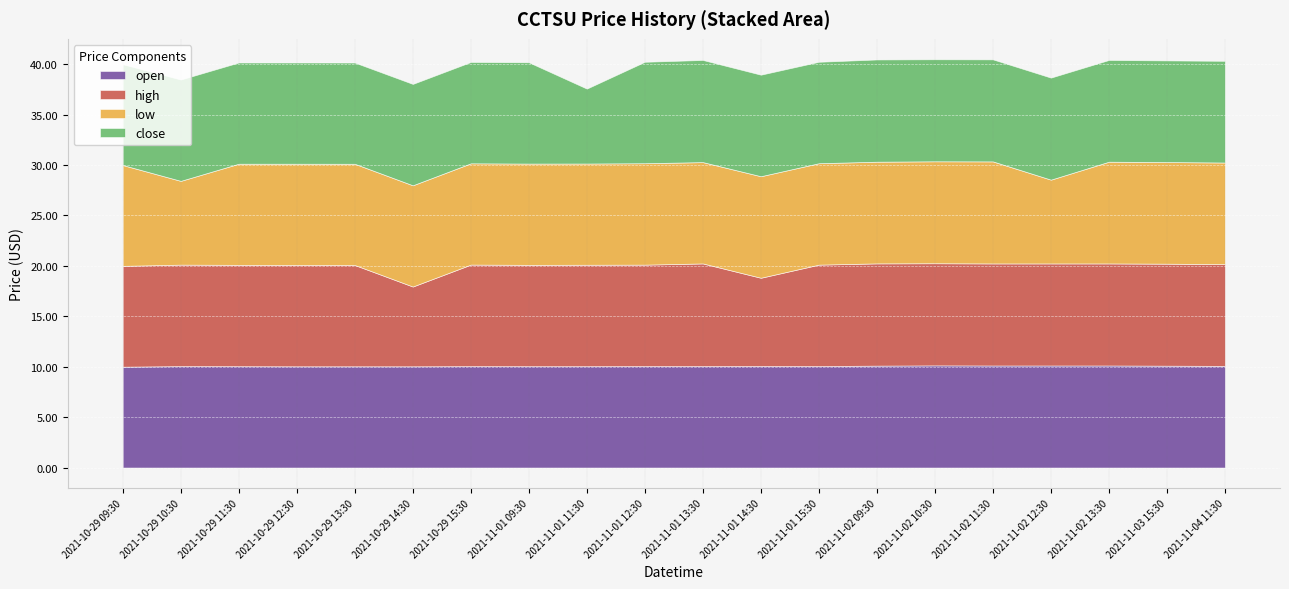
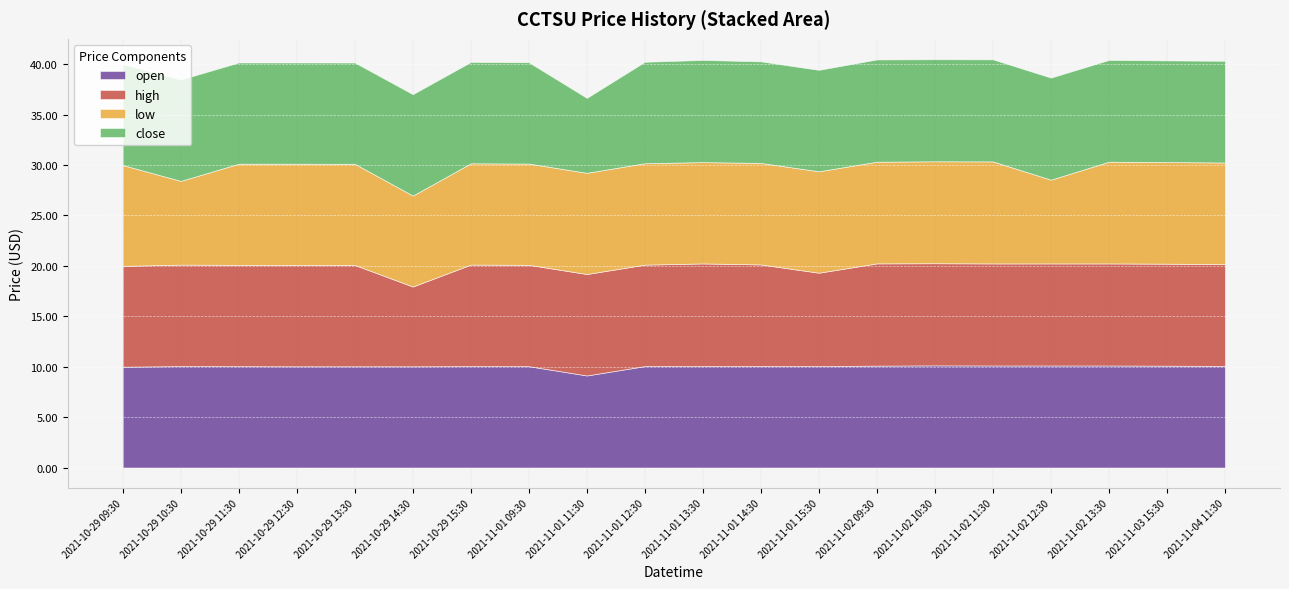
low, 2021-10-29 14:30: 10.0 -> 9.0
open, 2021-11-01 11:30: 10.1 -> 9.1
high, 2021-11-01 14:30: 8.8 -> 10.1
high, 2021-11-01 15:30: 10.1 -> 9.3
